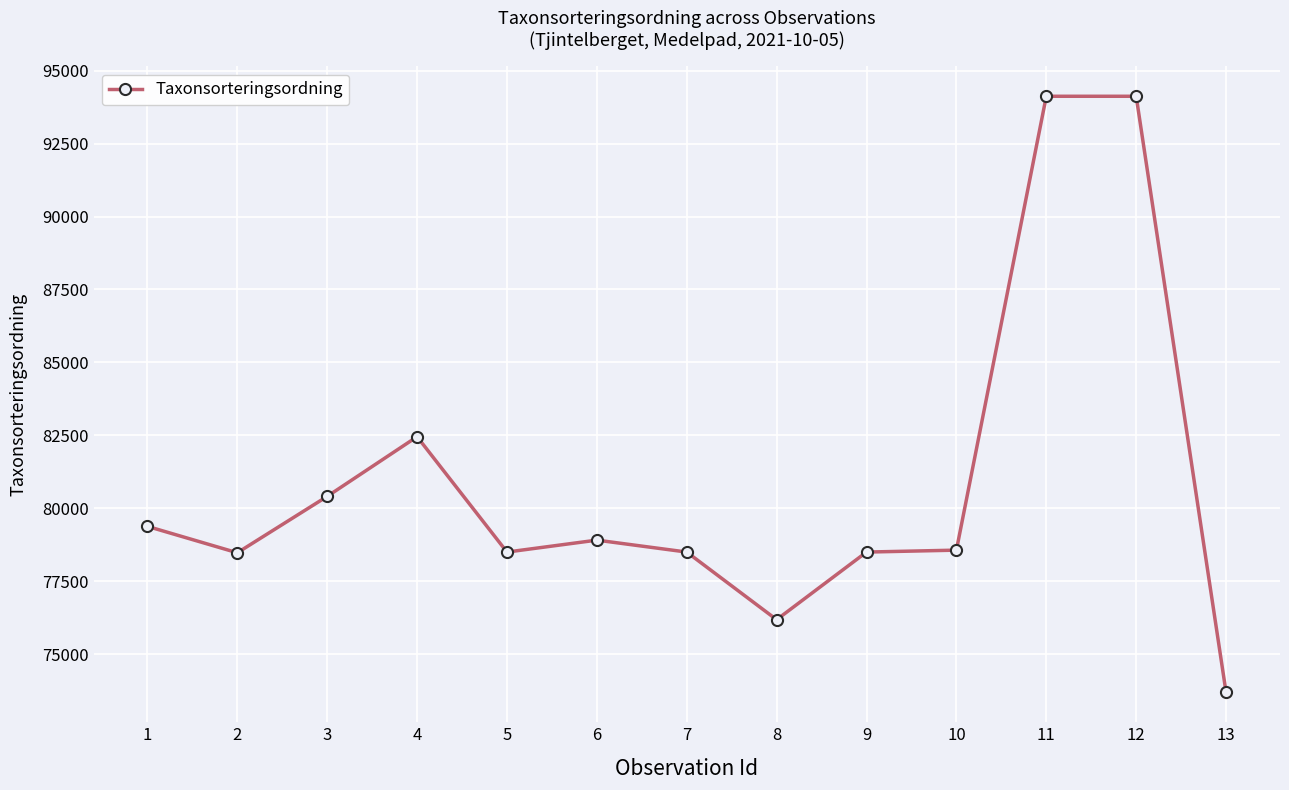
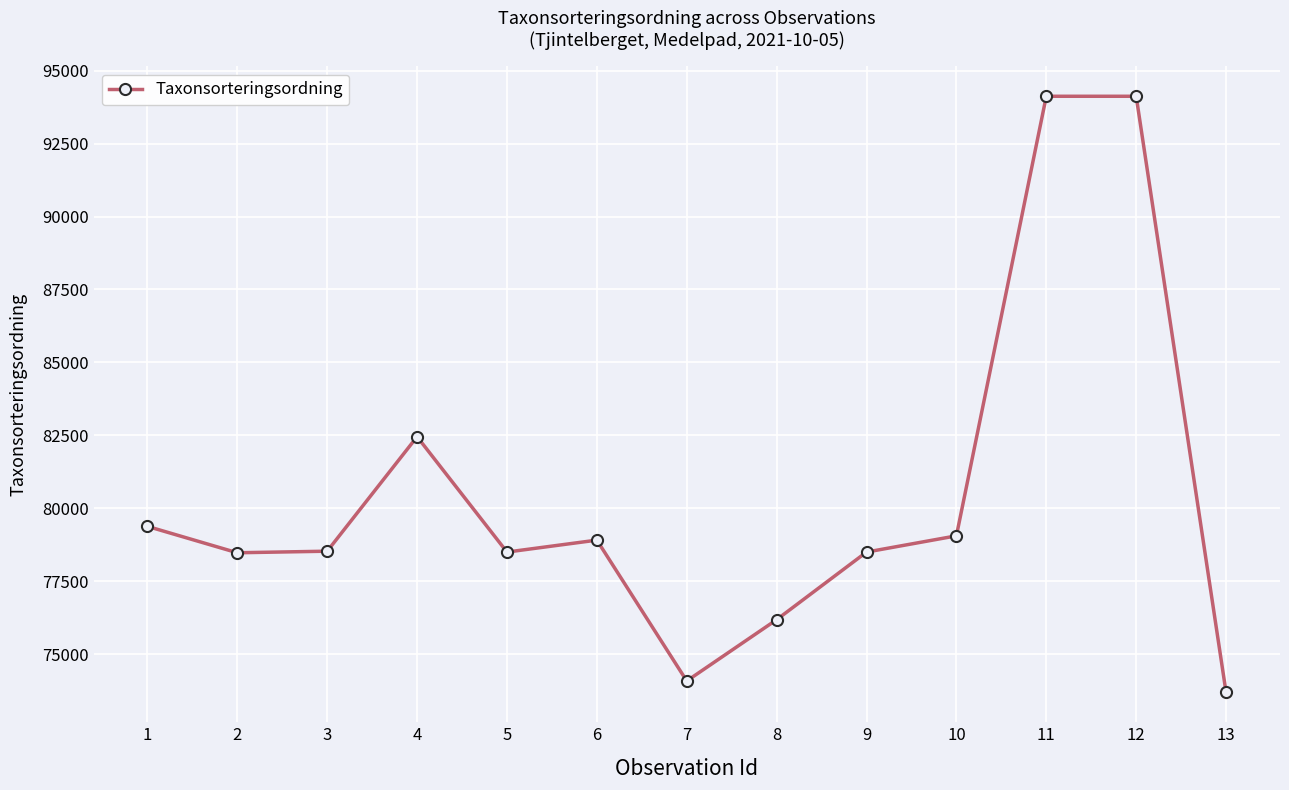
3: 80400 -> 78500
7: 78500 -> 74100
10: 78600 -> 79100
